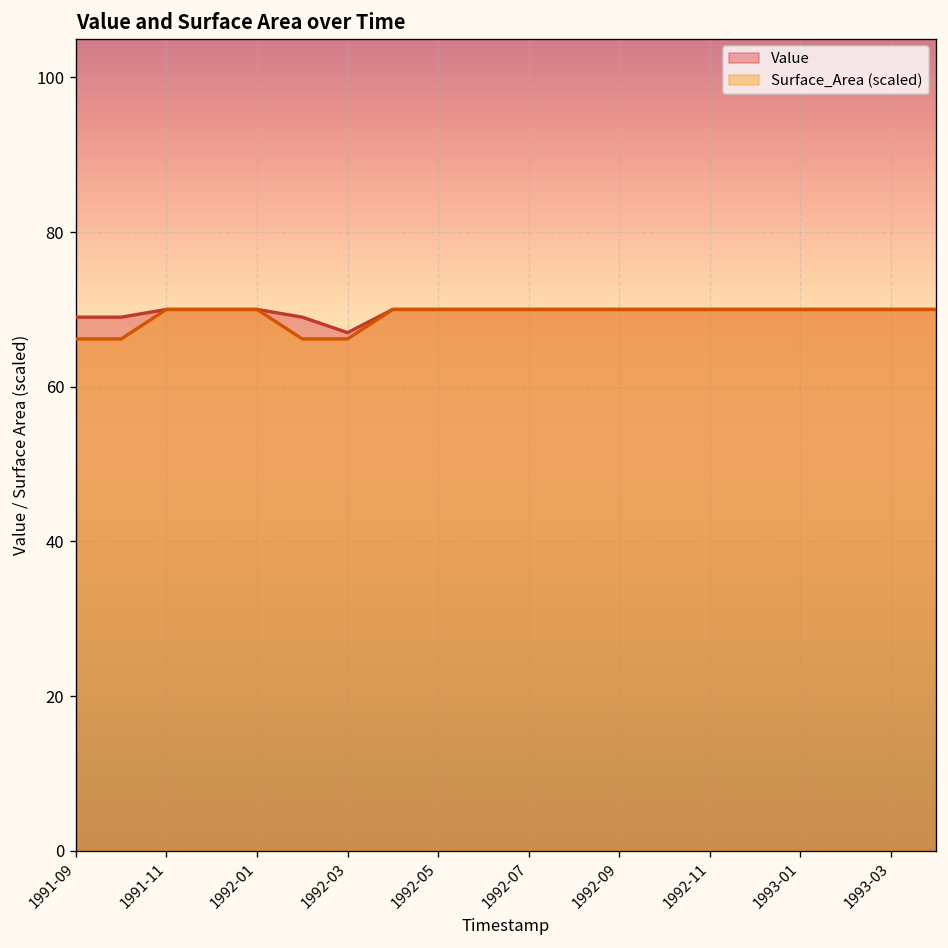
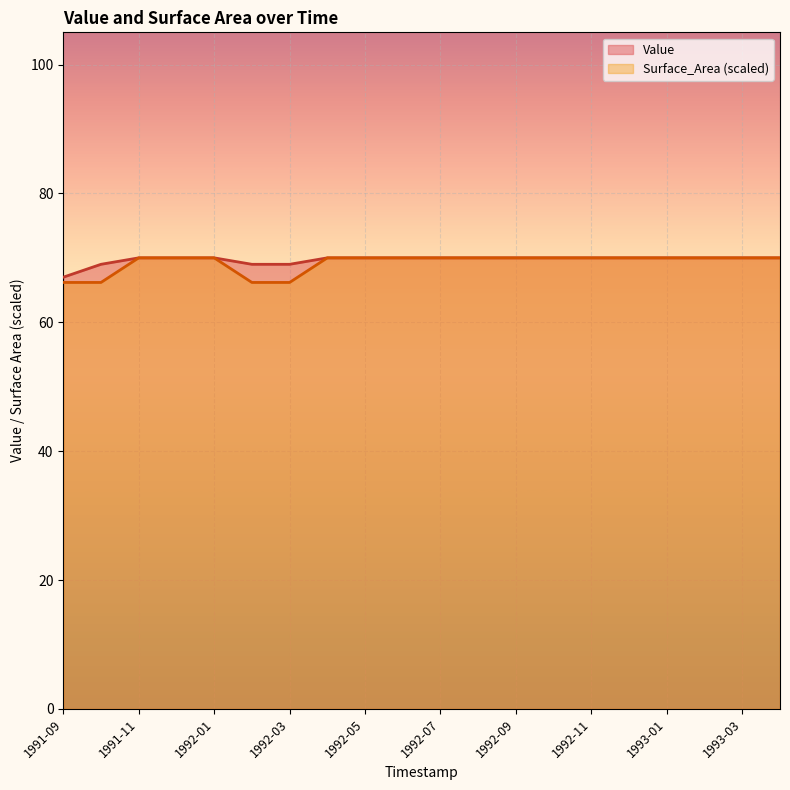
Value, 1991-09: 69 -> 67
Value, 1992-03: 67 -> 69
